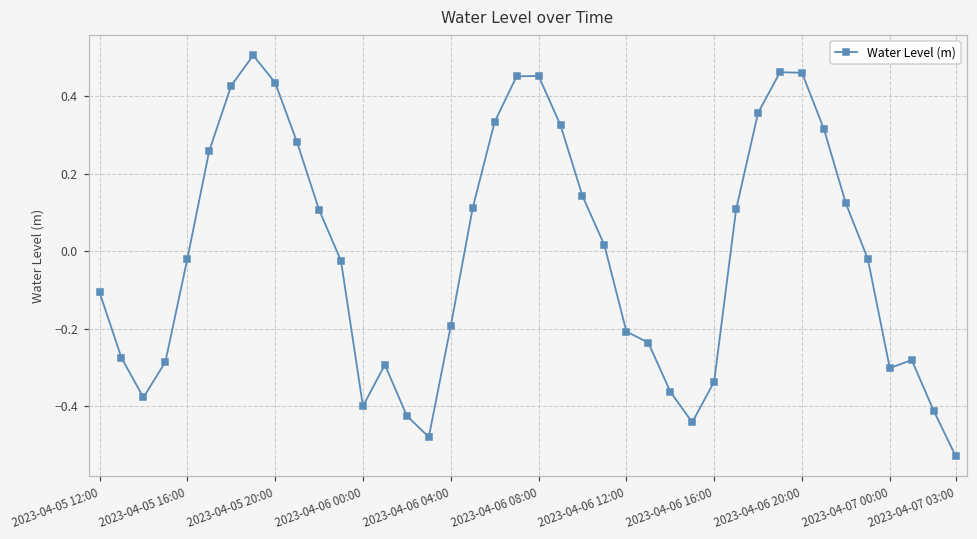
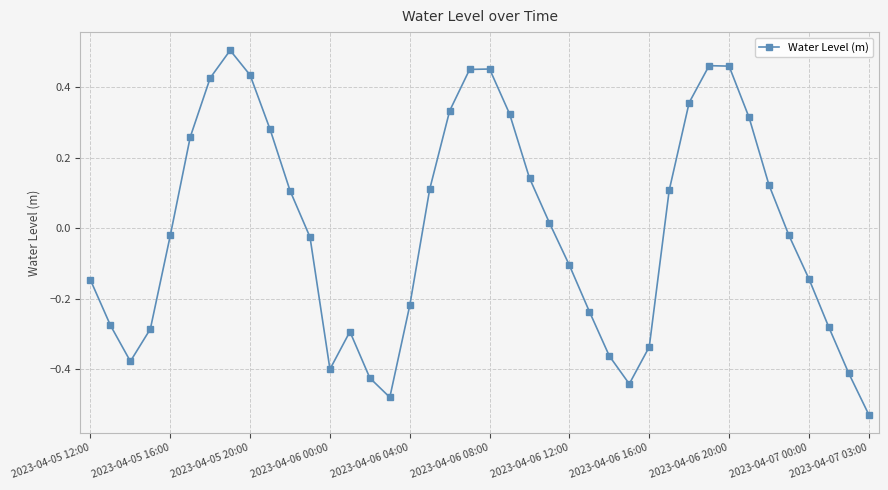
2023-04-05 12:00: -0.11 -> -0.15
2023-04-06 04:00: -0.19 -> -0.22
2023-04-06 12:00: -0.21 -> -0.10
2023-04-07 00:00: -0.30 -> -0.14
